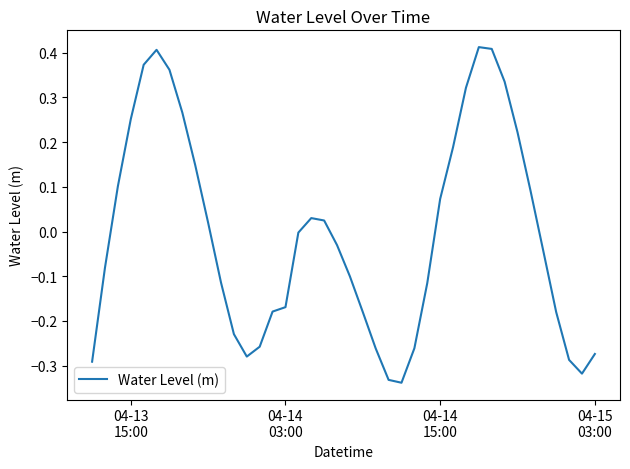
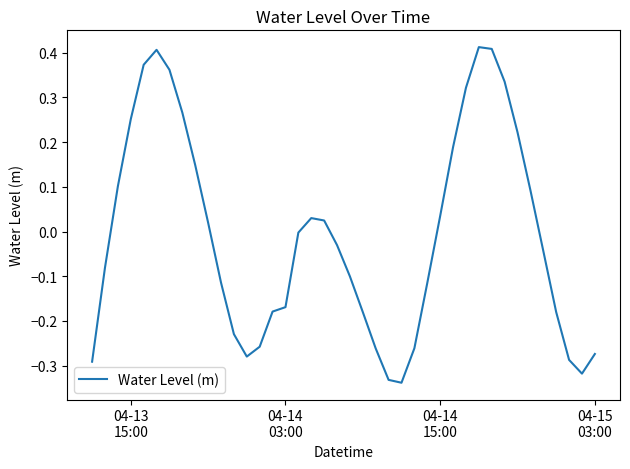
04-14 15:00: 0.07 -> 0.03
